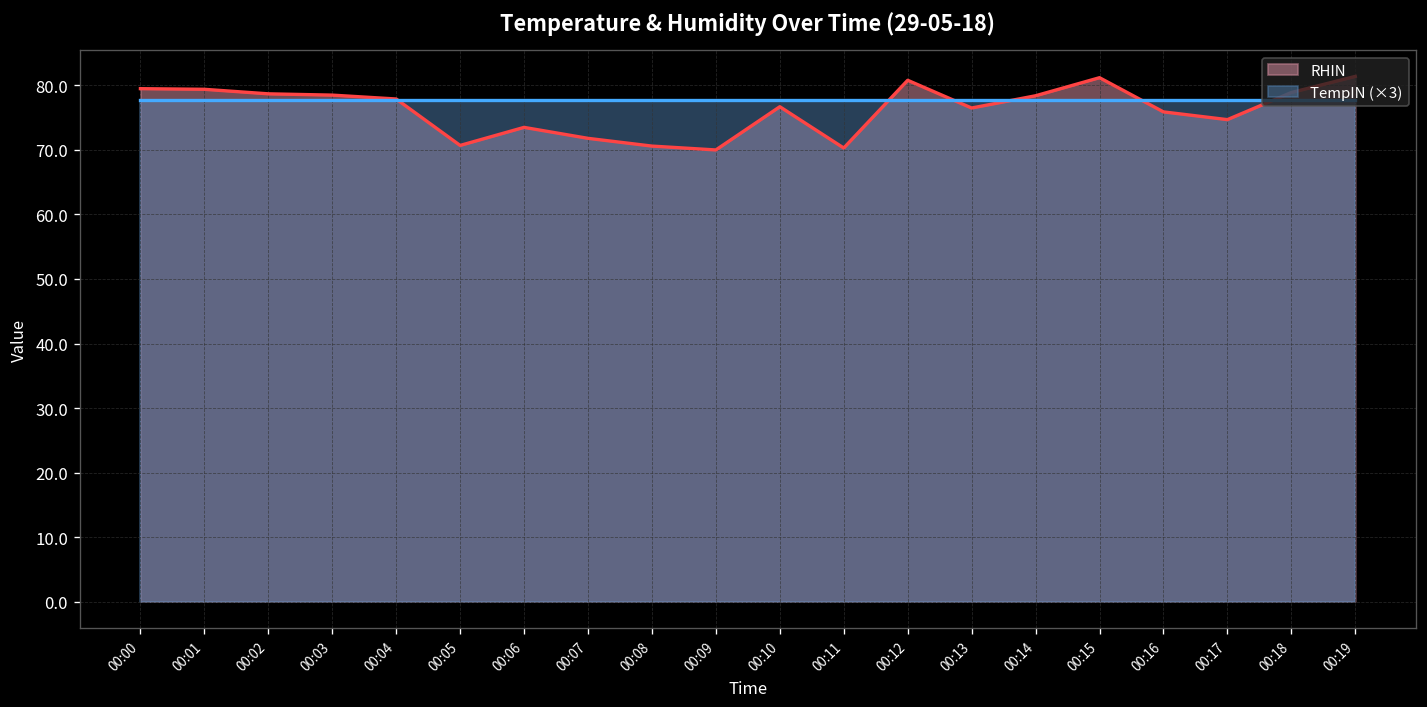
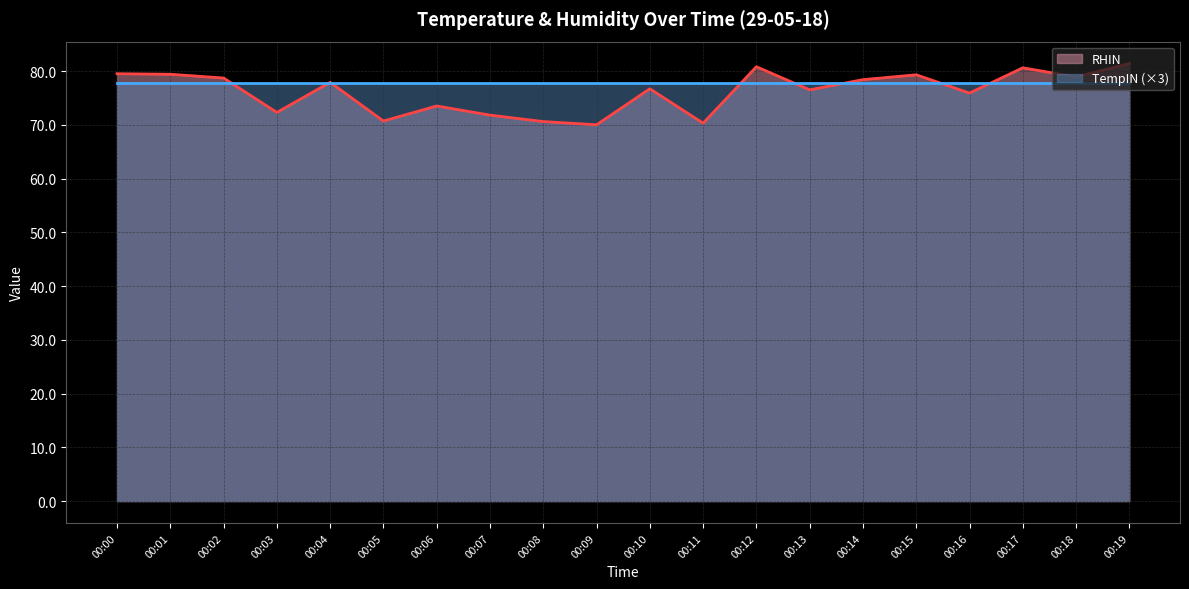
RHIN, 00:03: 79 -> 72
RHIN, 00:15: 81 -> 79
RHIN, 00:17: 75 -> 81
